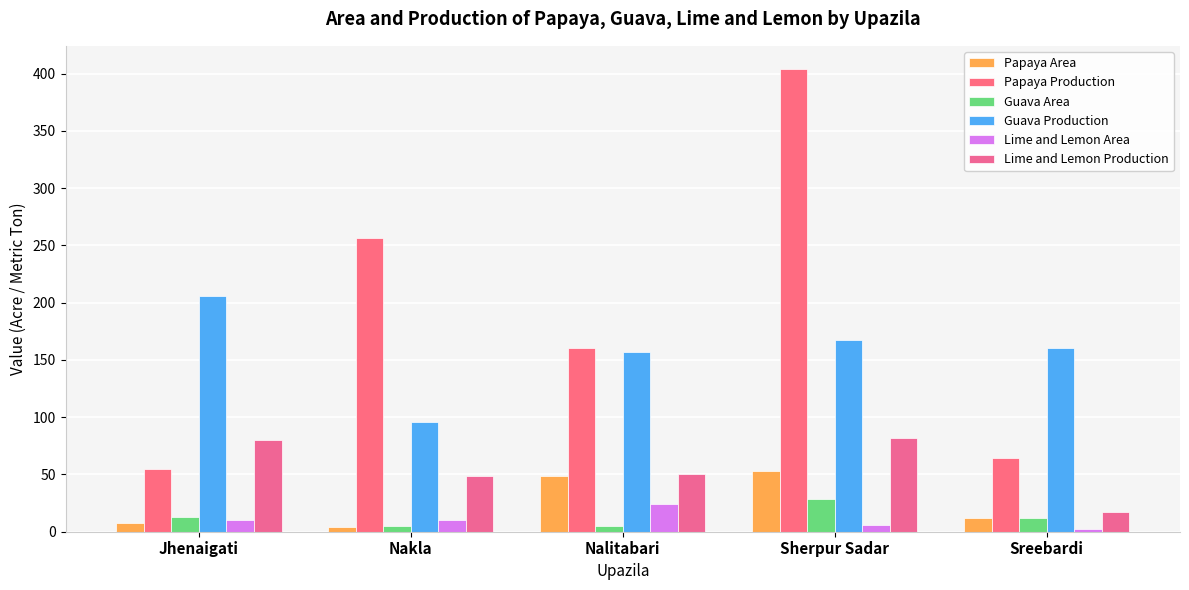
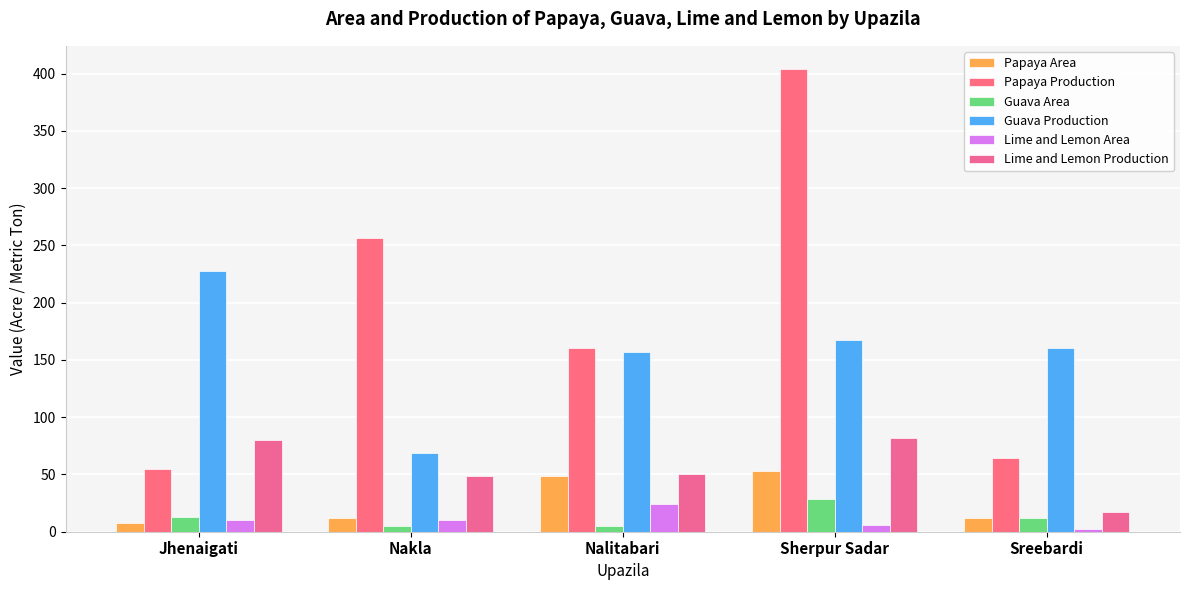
Guava Production, Jhenaigati: 206 -> 228
Papaya Area, Nakla: 4 -> 12
Guava Production, Nakla: 96 -> 69
